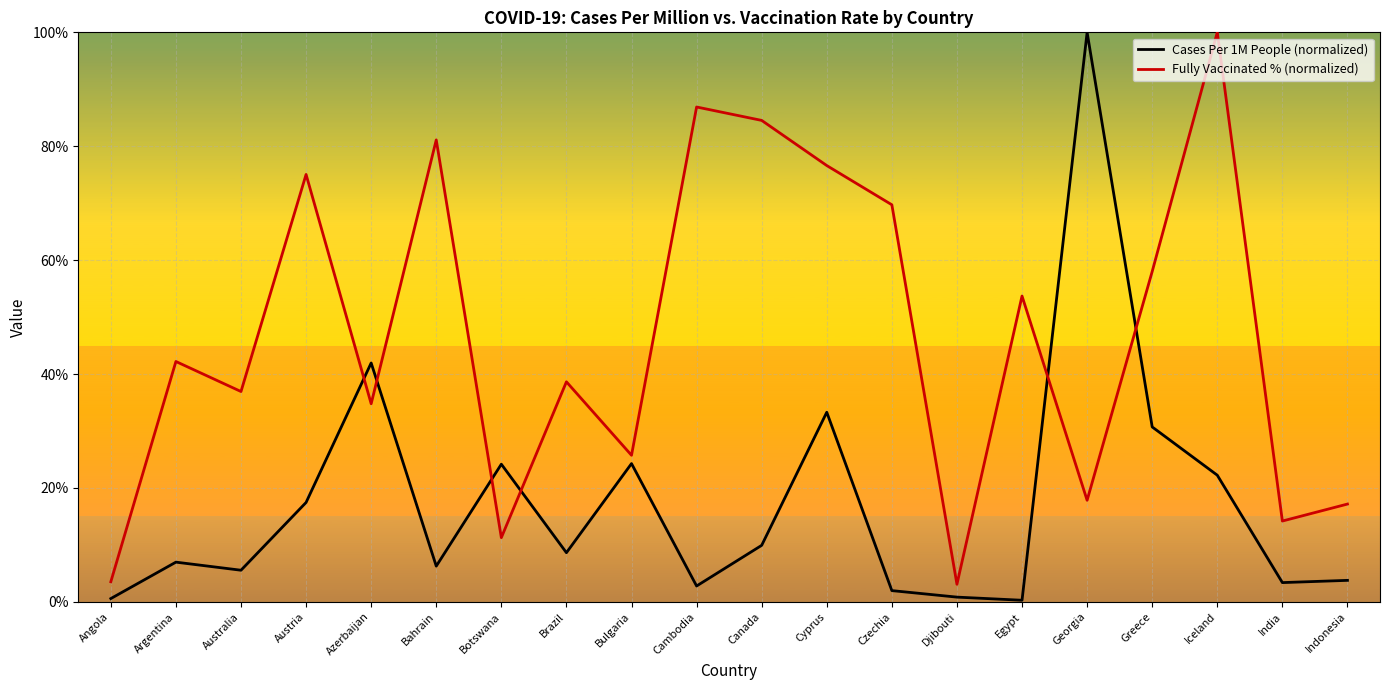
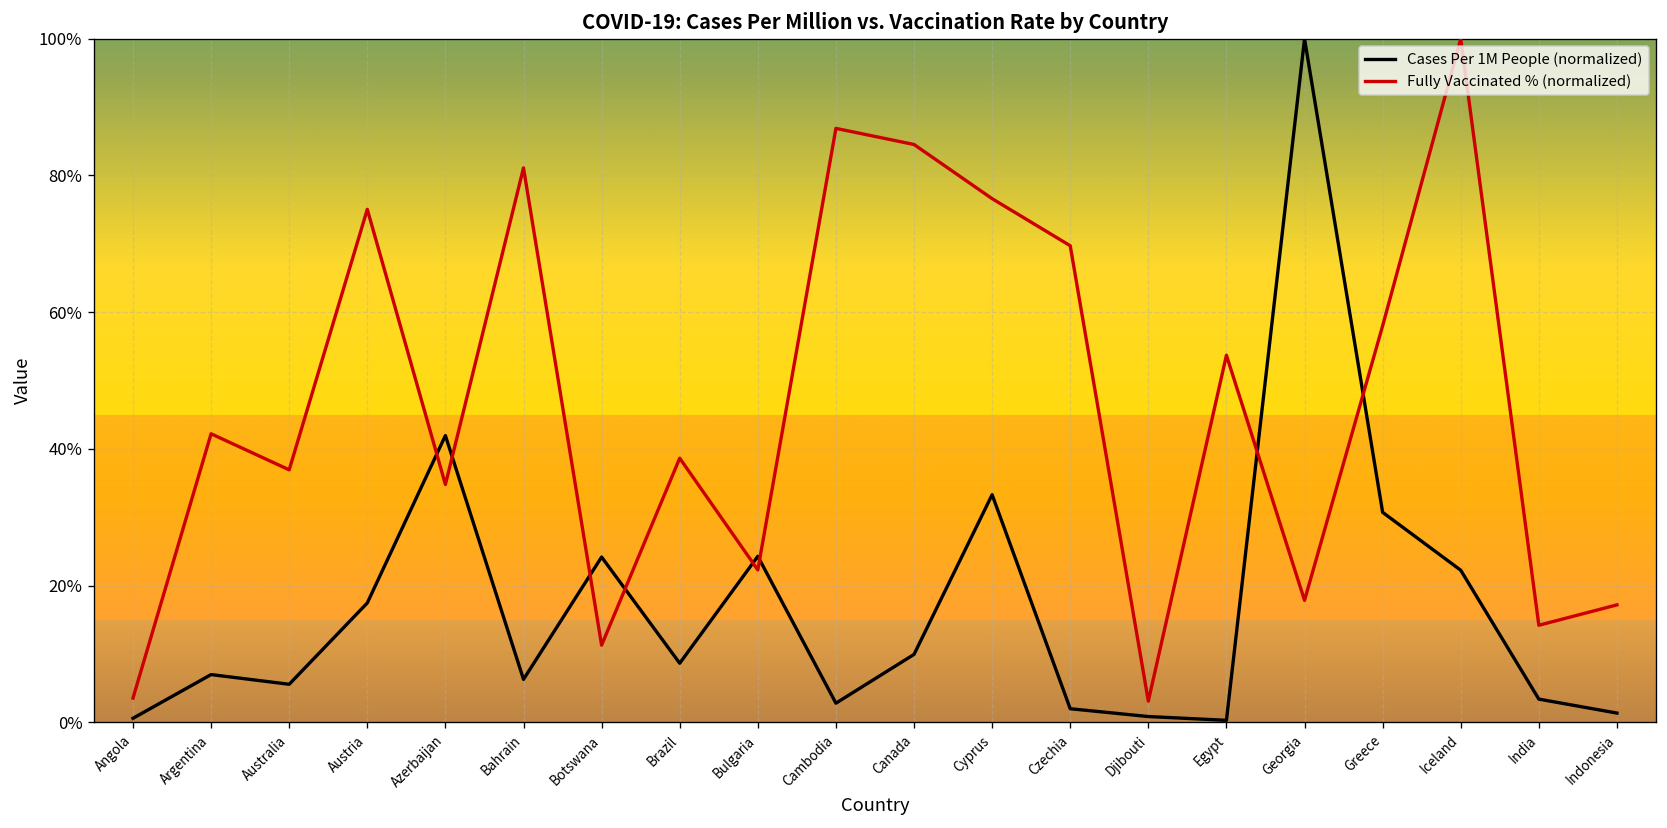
Fully Vaccinated % (normalized), Bulgaria: 26% -> 22%
Cases Per 1M People (normalized), Indonesia: 4% -> 1%
